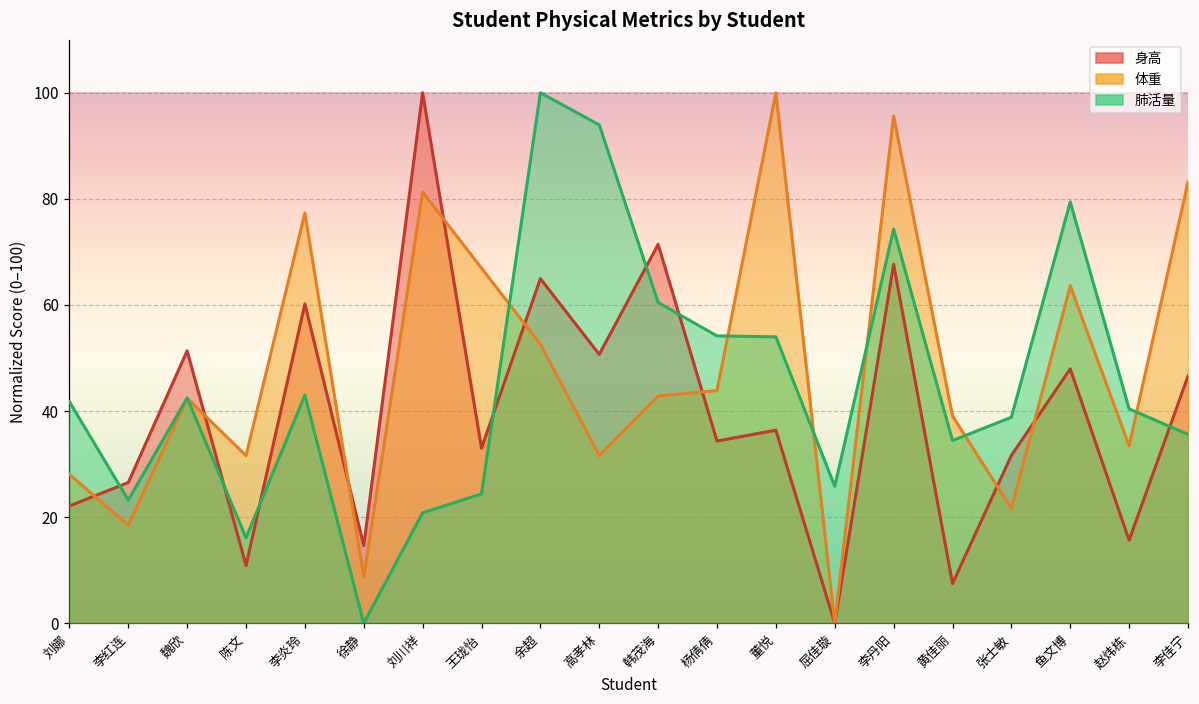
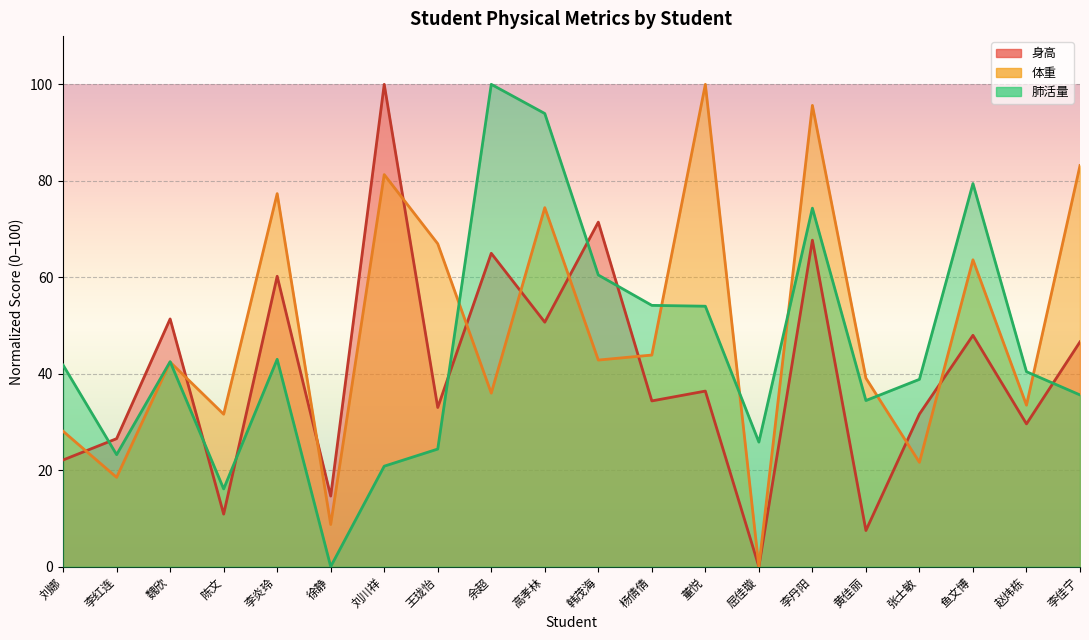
体重, 余超: 53 -> 36
体重, 高孝林: 32 -> 74
身高, 赵炜栋: 16 -> 30
